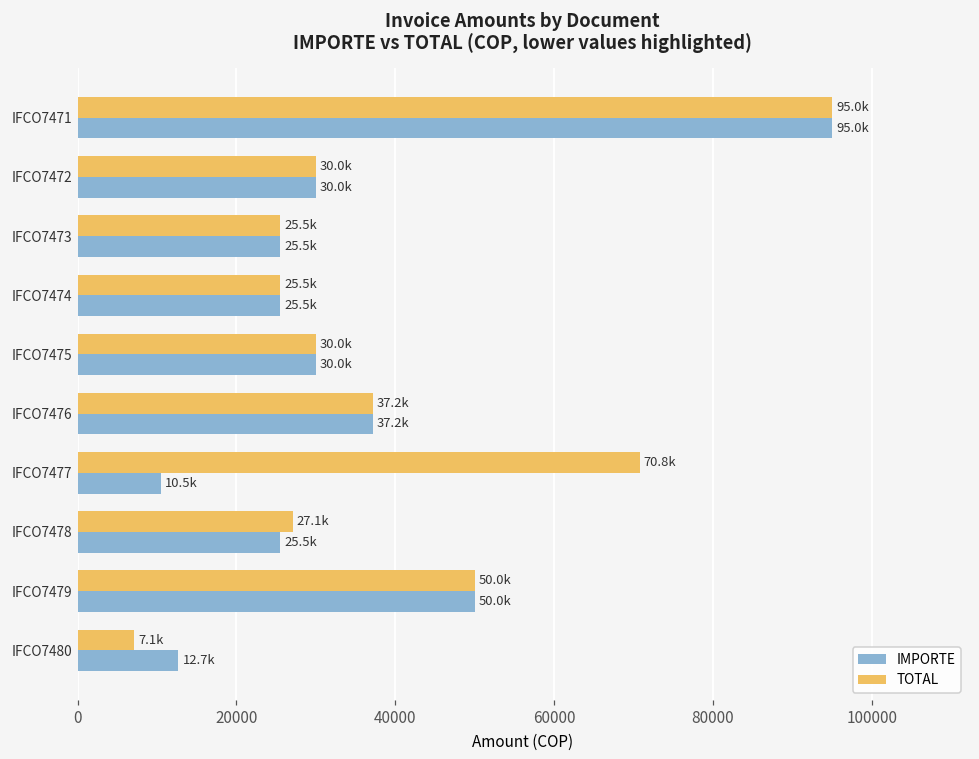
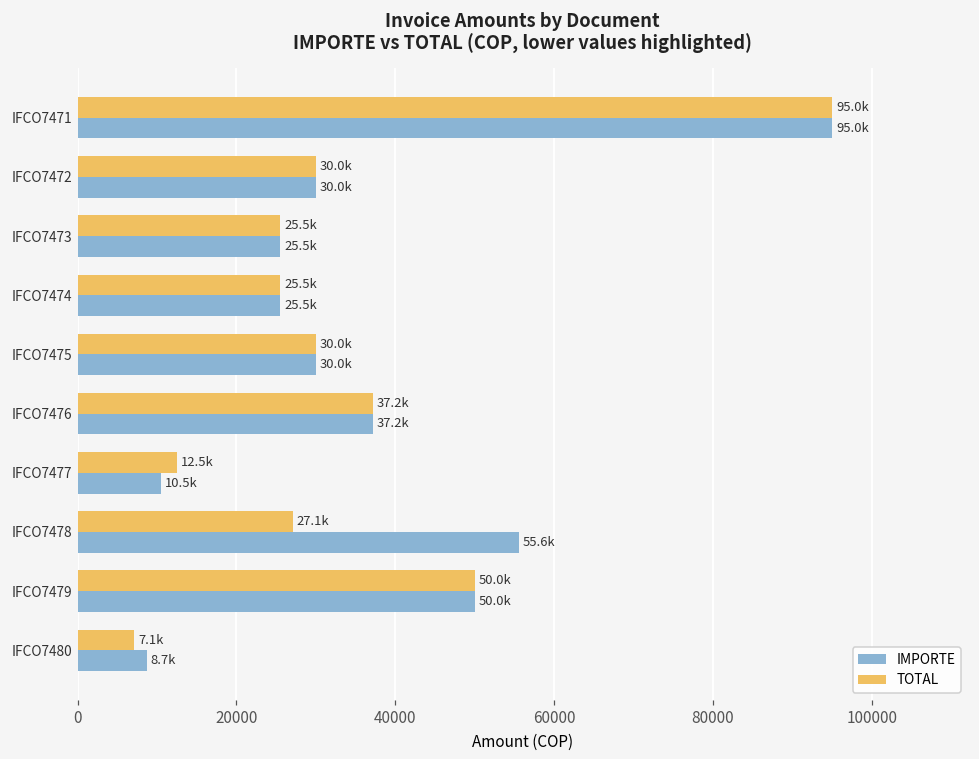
TOTAL, IFCO7477: 70.8k -> 12.5k
IMPORTE, IFCO7478: 25.5k -> 55.6k
IMPORTE, IFCO7480: 12.7k -> 8.7k
